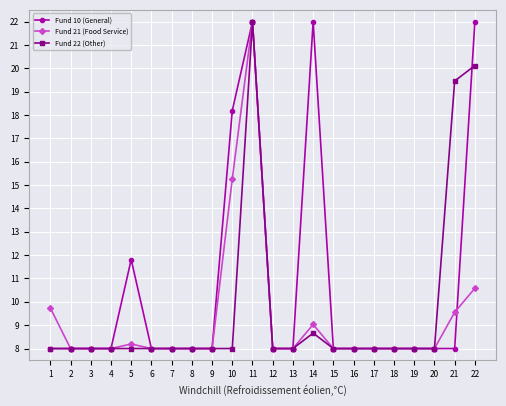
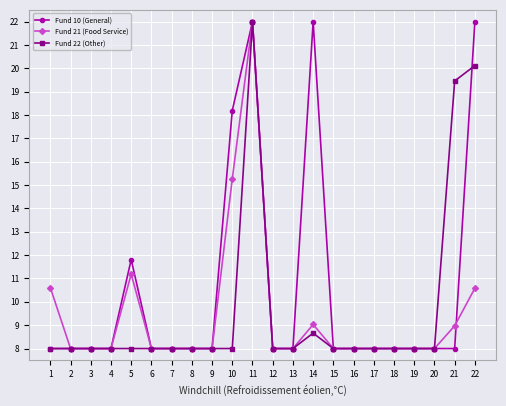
Fund 21 (Food Service), 1: 9.7 -> 10.6
Fund 21 (Food Service), 5: 8.2 -> 11.2
Fund 21 (Food Service), 21: 9.6 -> 9.0
